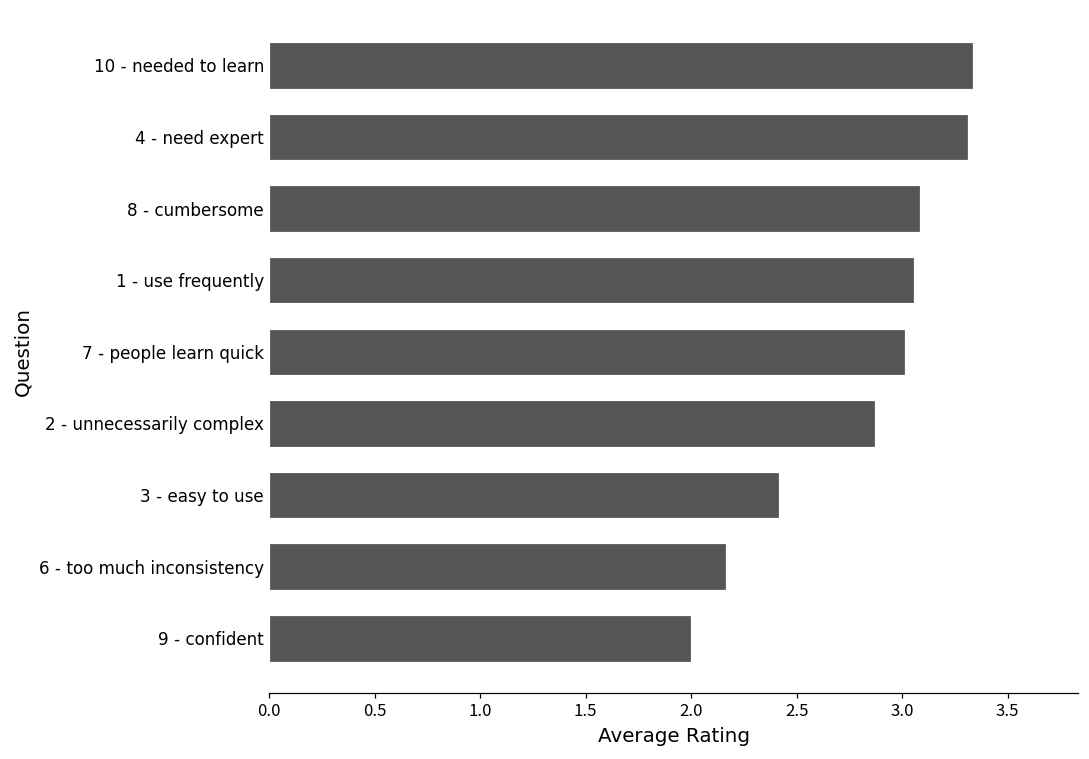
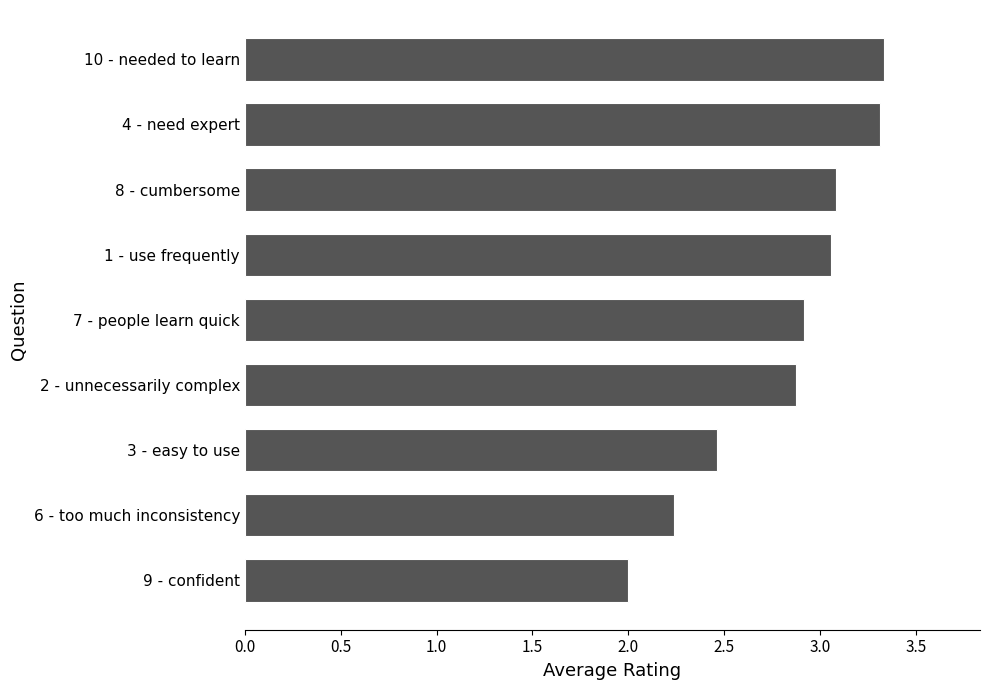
7 - people learn quick: 3.01 -> 2.92
3 - easy to use: 2.42 -> 2.46
6 - too much inconsistency: 2.17 -> 2.24
